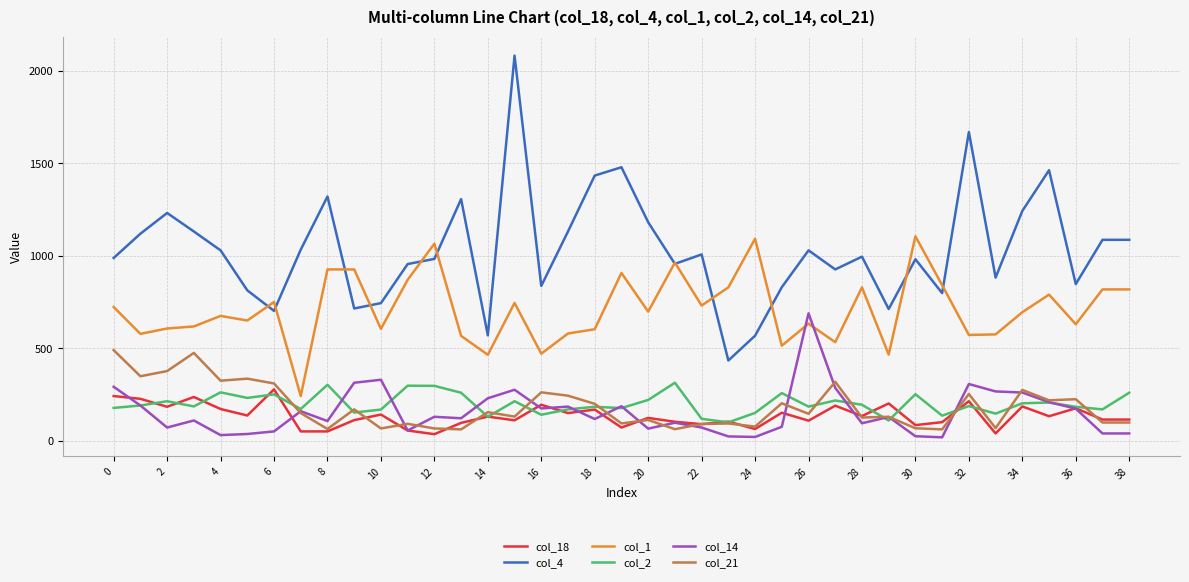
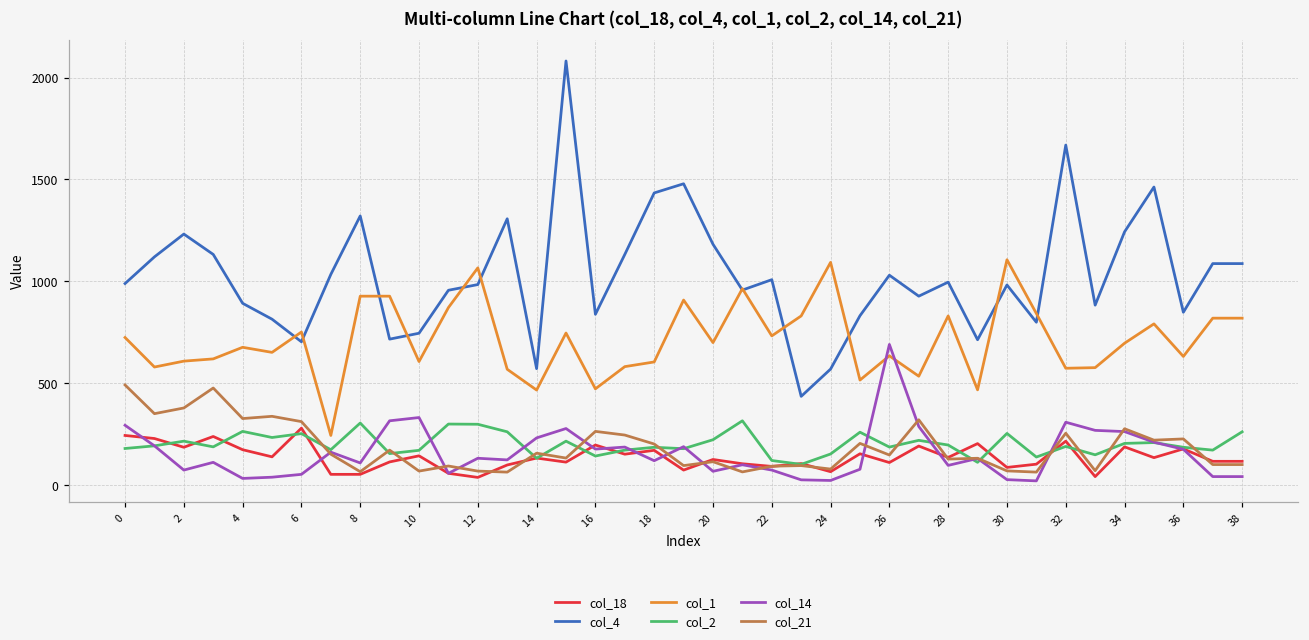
col_4, 4: 1030 -> 890
